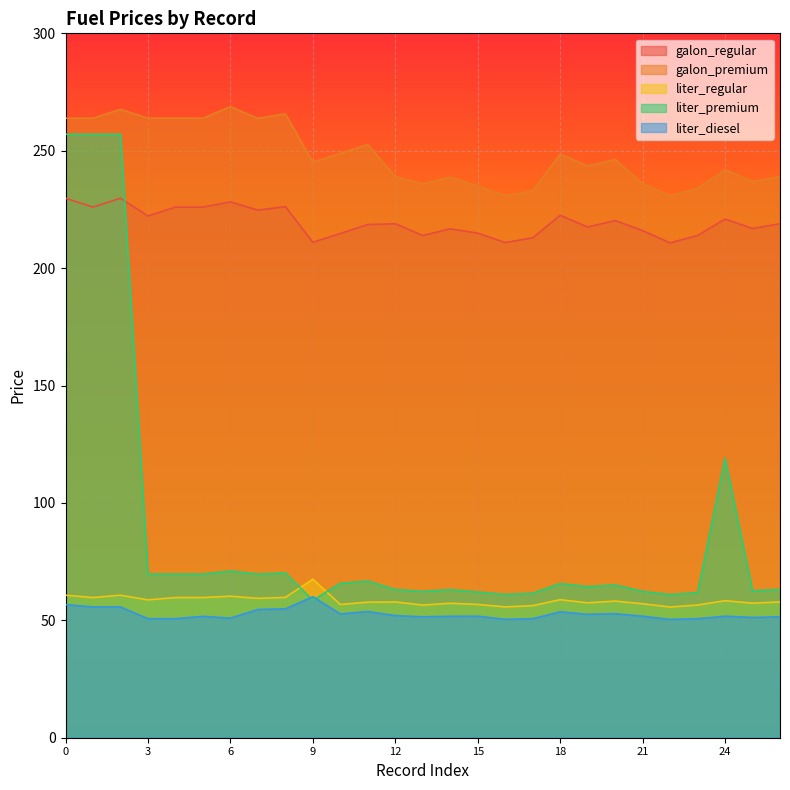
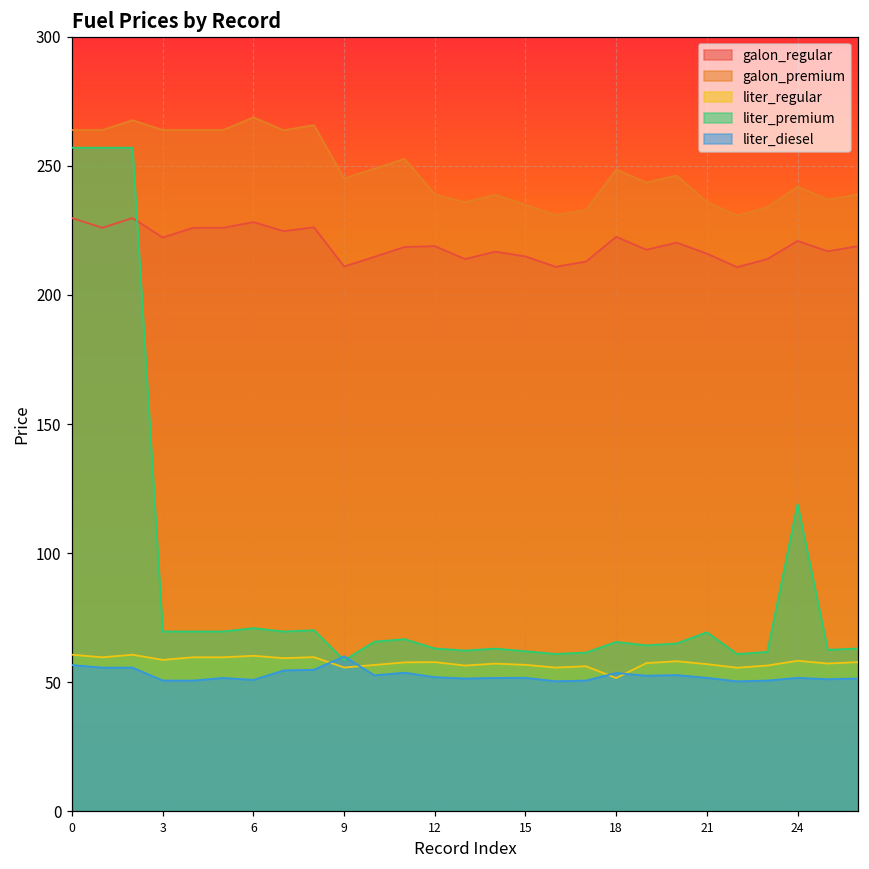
liter_regular, 9: 68 -> 56
liter_regular, 18: 59 -> 52
liter_premium, 21: 62 -> 69
